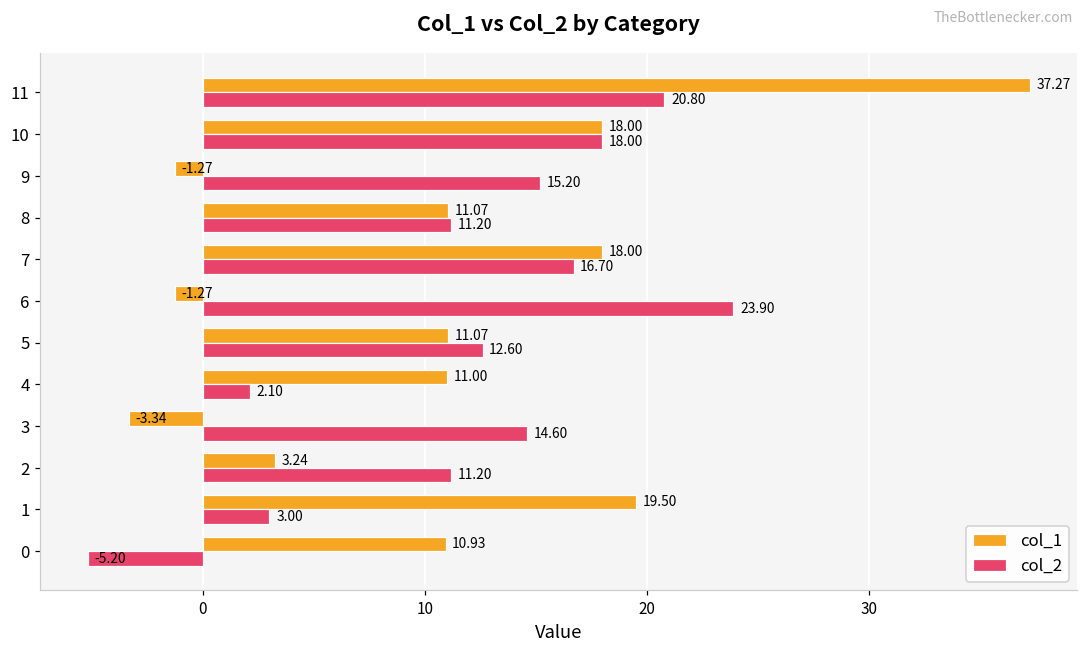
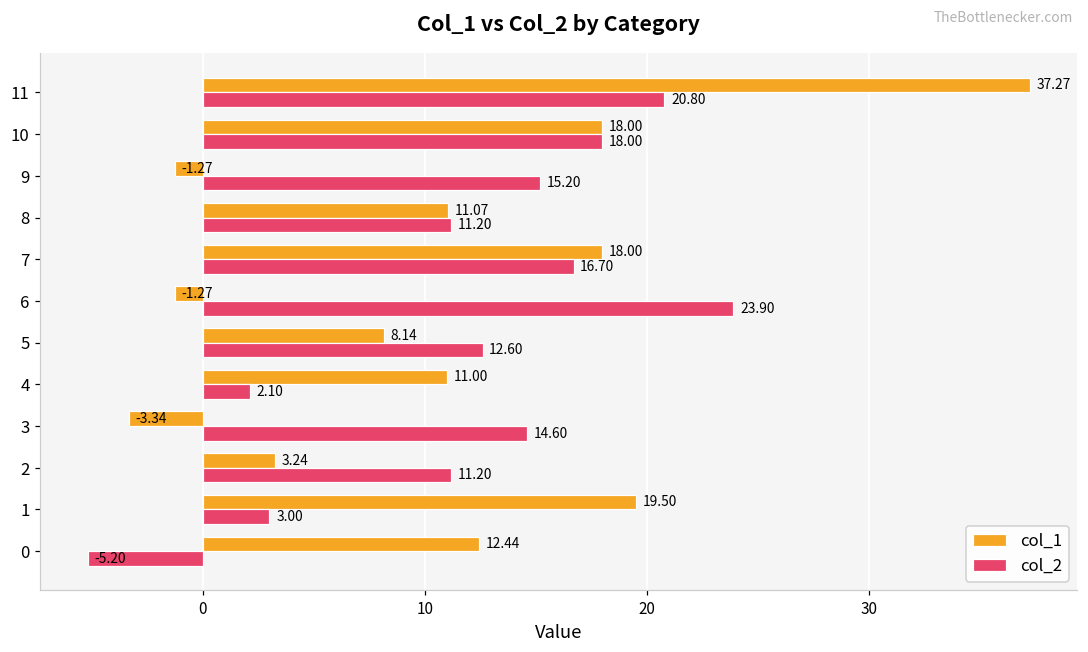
col_1, 5: 11.07 -> 8.14
col_1, 0: 10.93 -> 12.44
